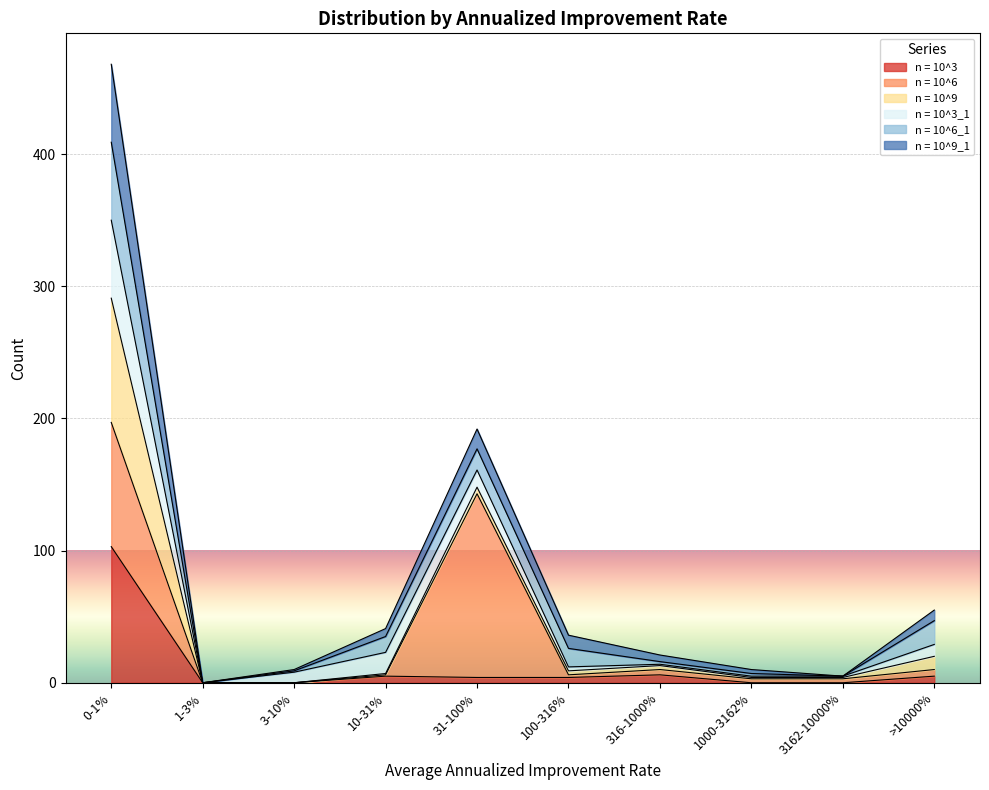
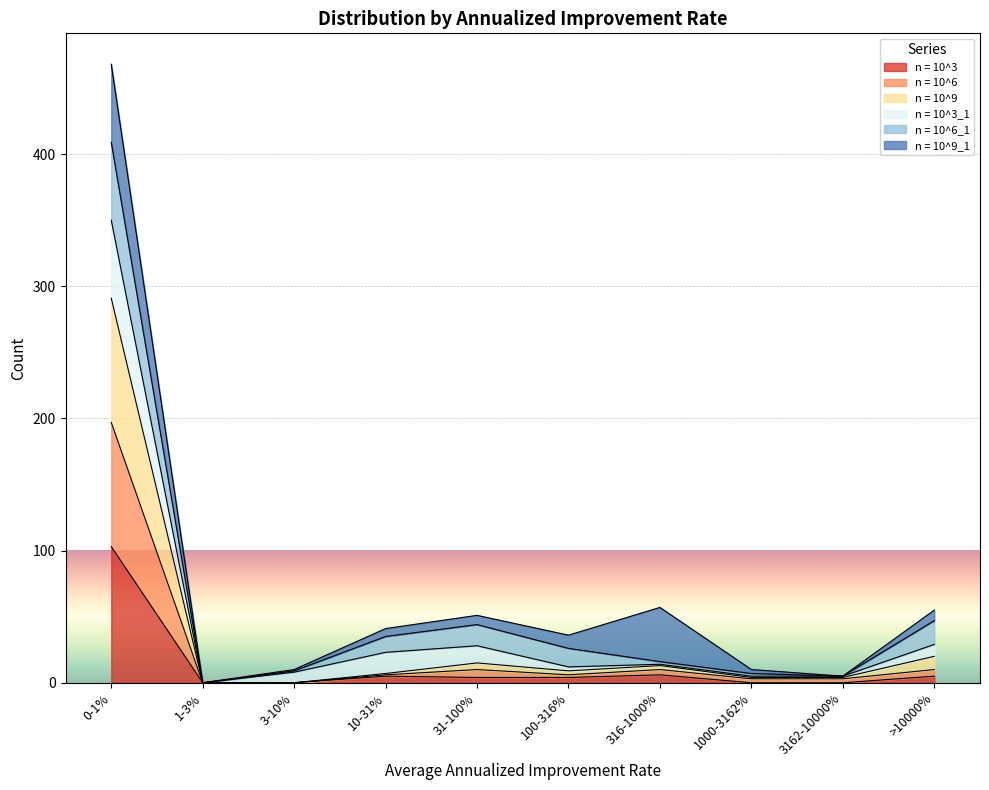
n = 10^6, 31-100%: 139 -> 6
n = 10^9_1, 31-100%: 15 -> 7
n = 10^9_1, 316-1000%: 5 -> 41
